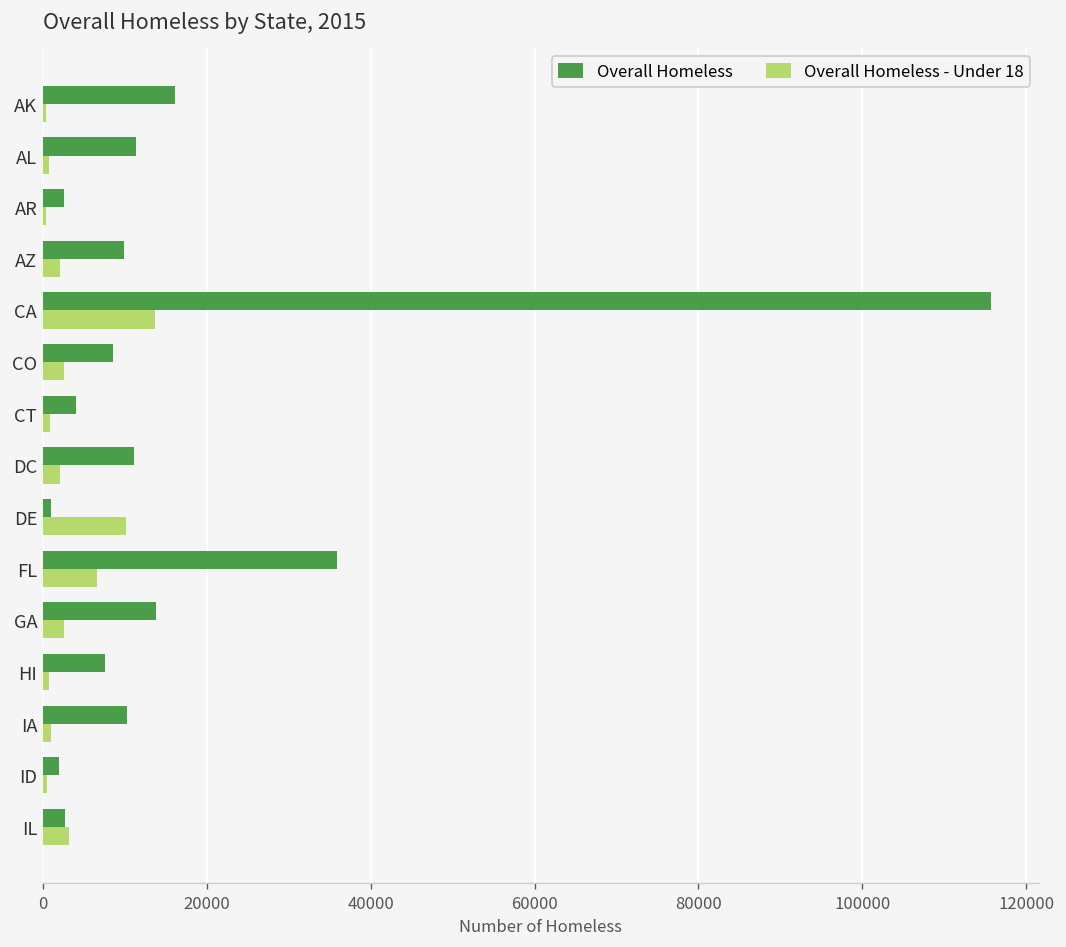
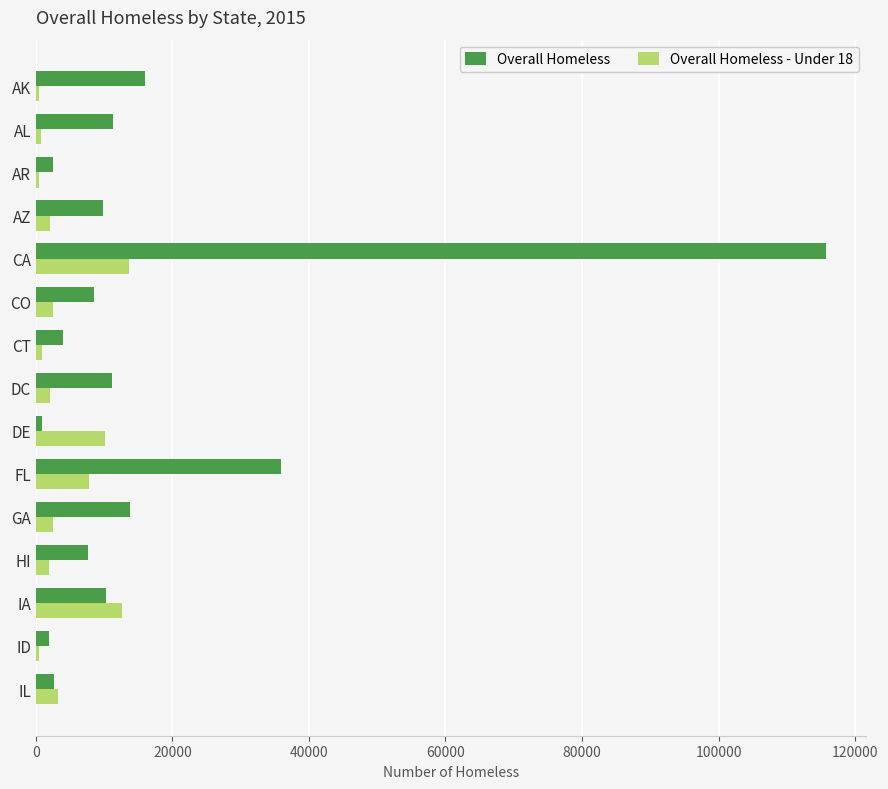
Overall Homeless - Under 18, FL: 7000 -> 8000
Overall Homeless - Under 18, HI: 1000 -> 2000
Overall Homeless - Under 18, IA: 1000 -> 13000
